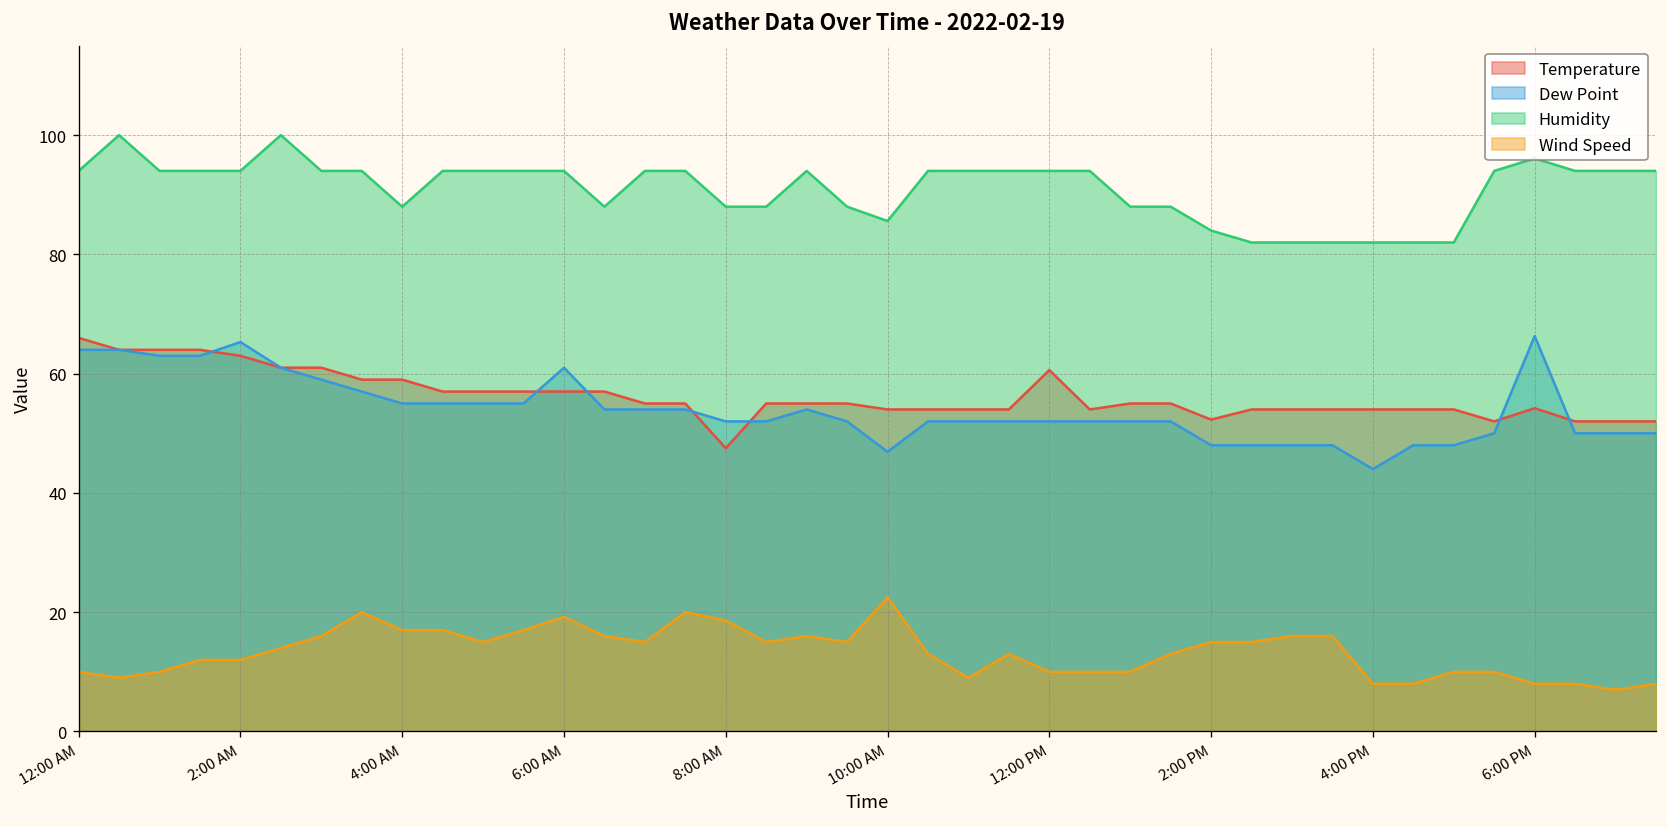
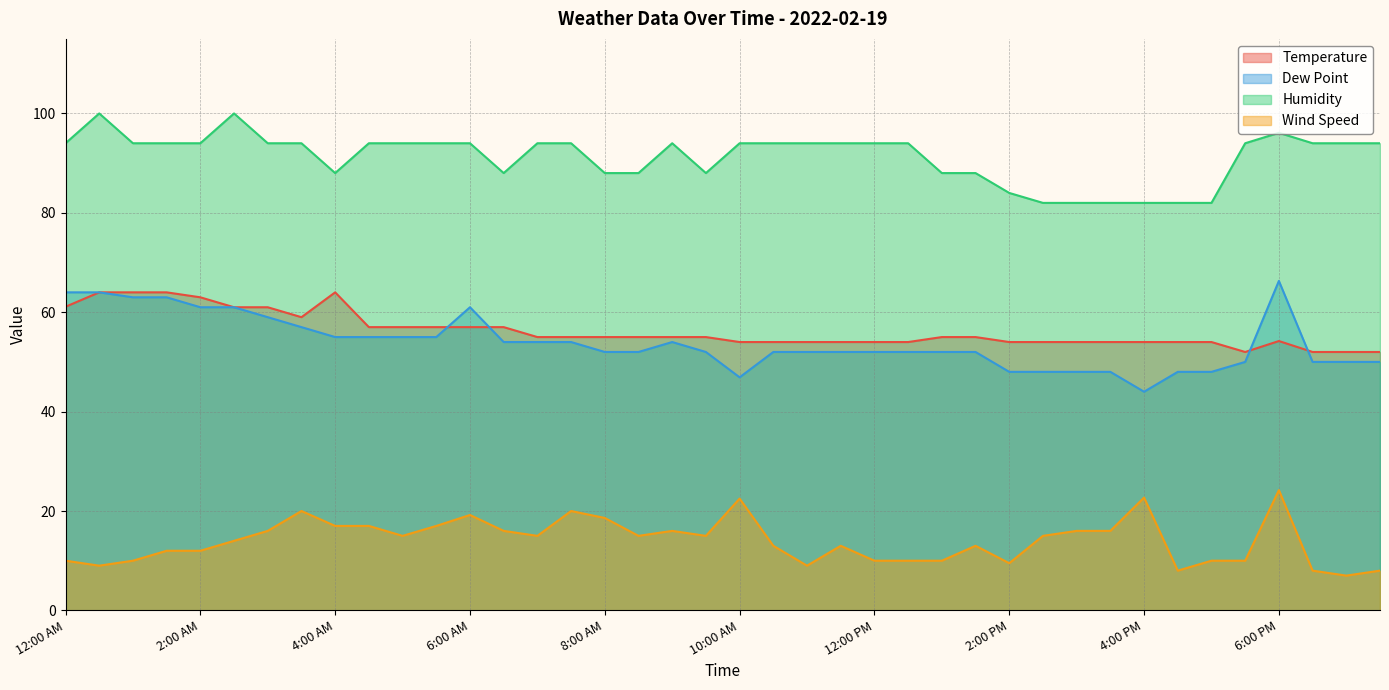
Temperature, 12:00 AM: 66 -> 61
Dew Point, 2:00 AM: 65 -> 61
Temperature, 4:00 AM: 59 -> 64
Temperature, 8:00 AM: 48 -> 55
Humidity, 10:00 AM: 86 -> 94
Temperature, 12:00 PM: 61 -> 54
Temperature, 2:00 PM: 52 -> 54
Wind Speed, 2:00 PM: 15 -> 10
Wind Speed, 4:00 PM: 8 -> 23
Wind Speed, 6:00 PM: 8 -> 24
